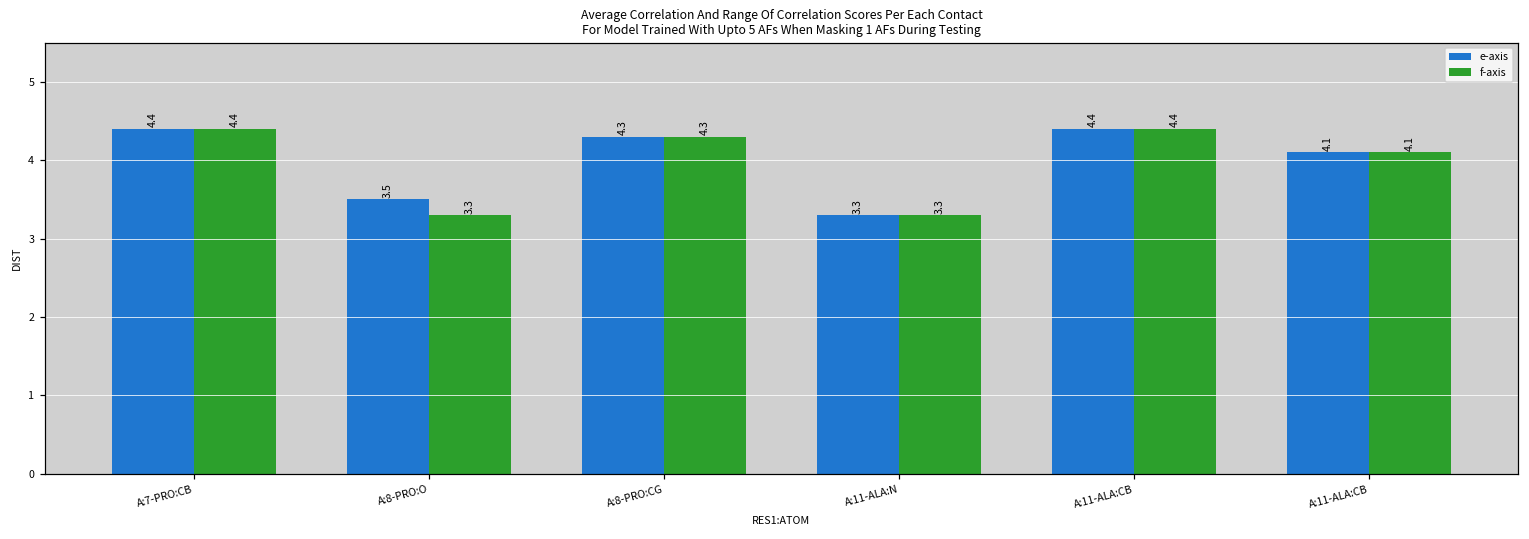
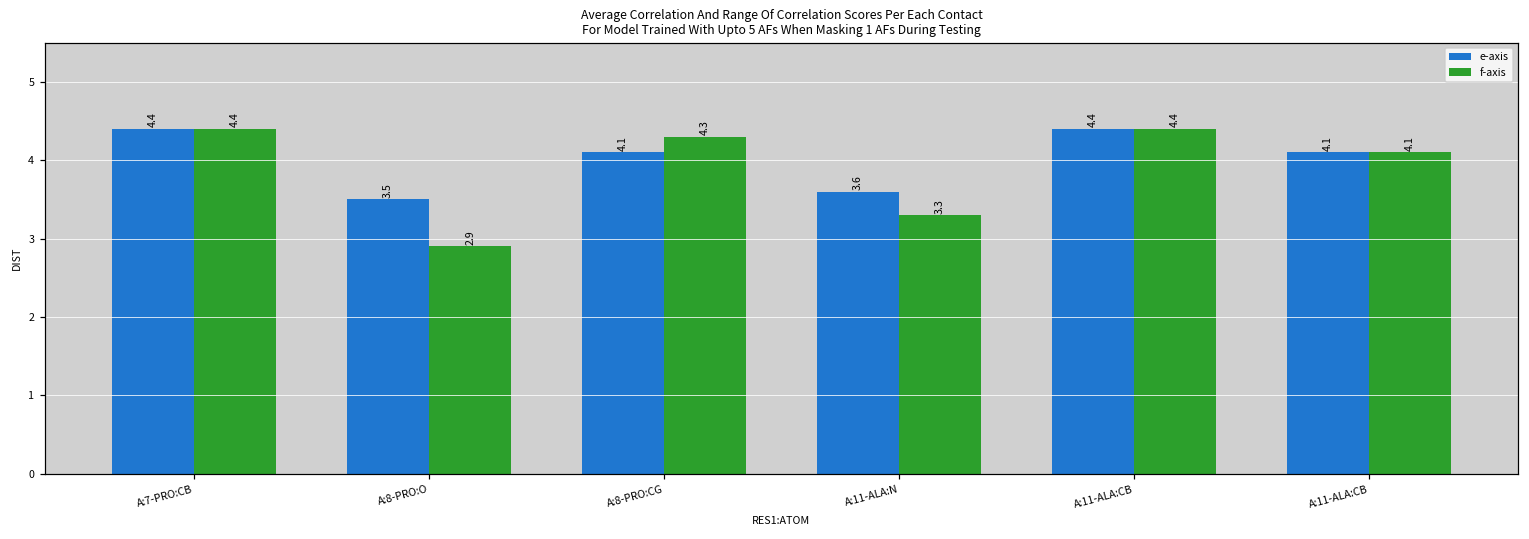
f-axis, A:8-PRO:O: 3.3 -> 2.9
e-axis, A:8-PRO:CG: 4.3 -> 4.1
e-axis, A:11-ALA:N: 3.3 -> 3.6
